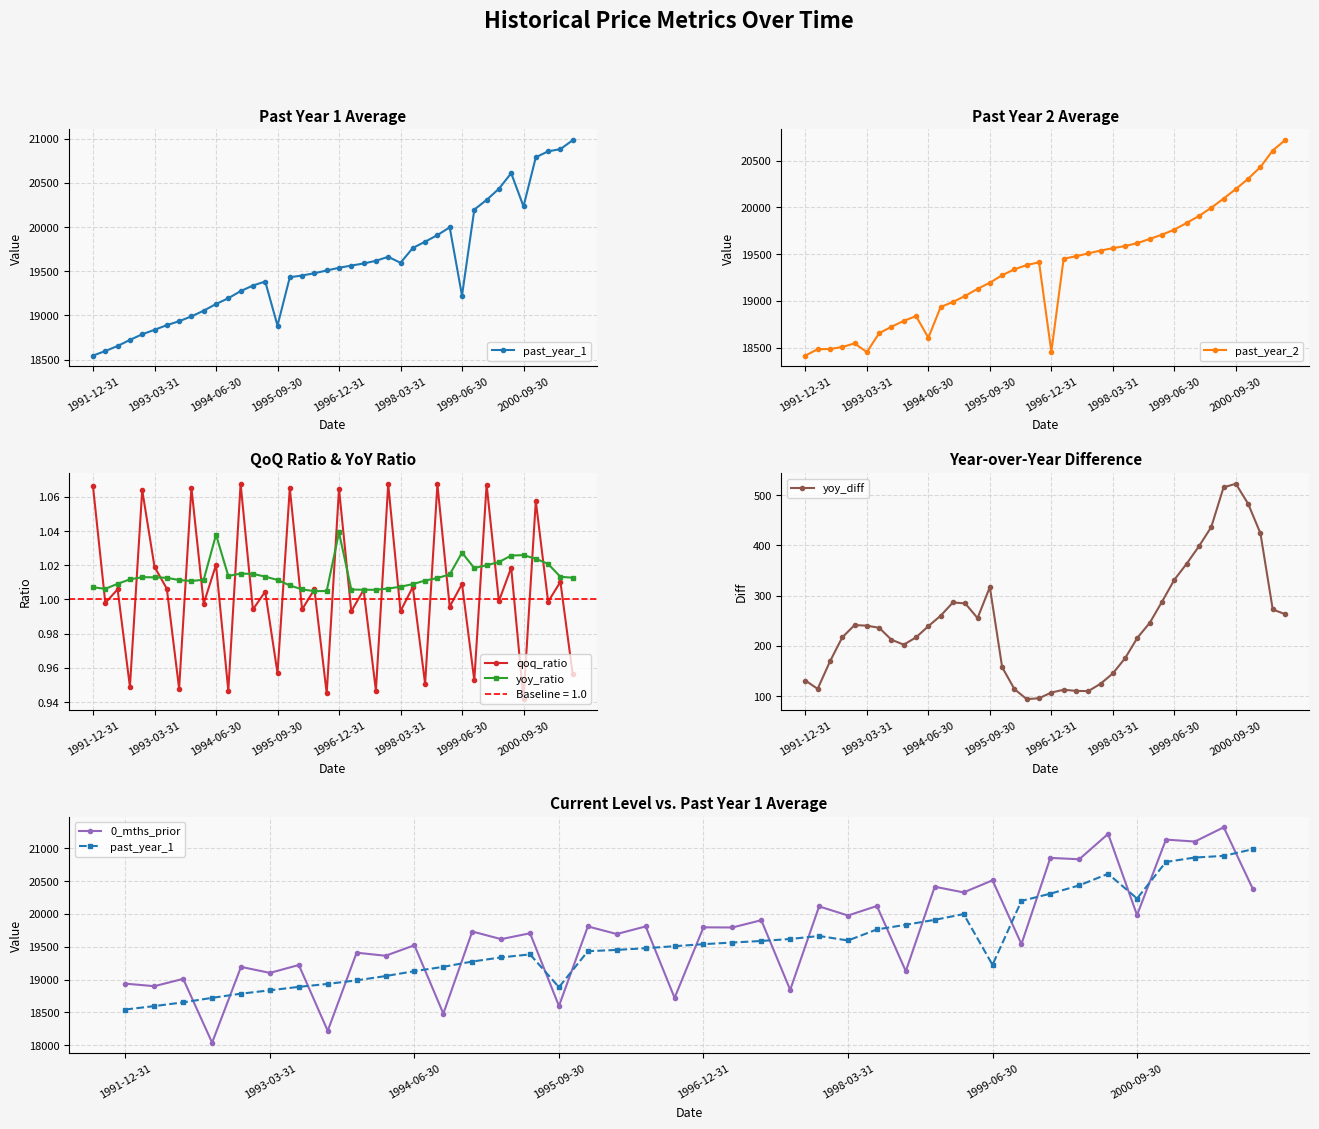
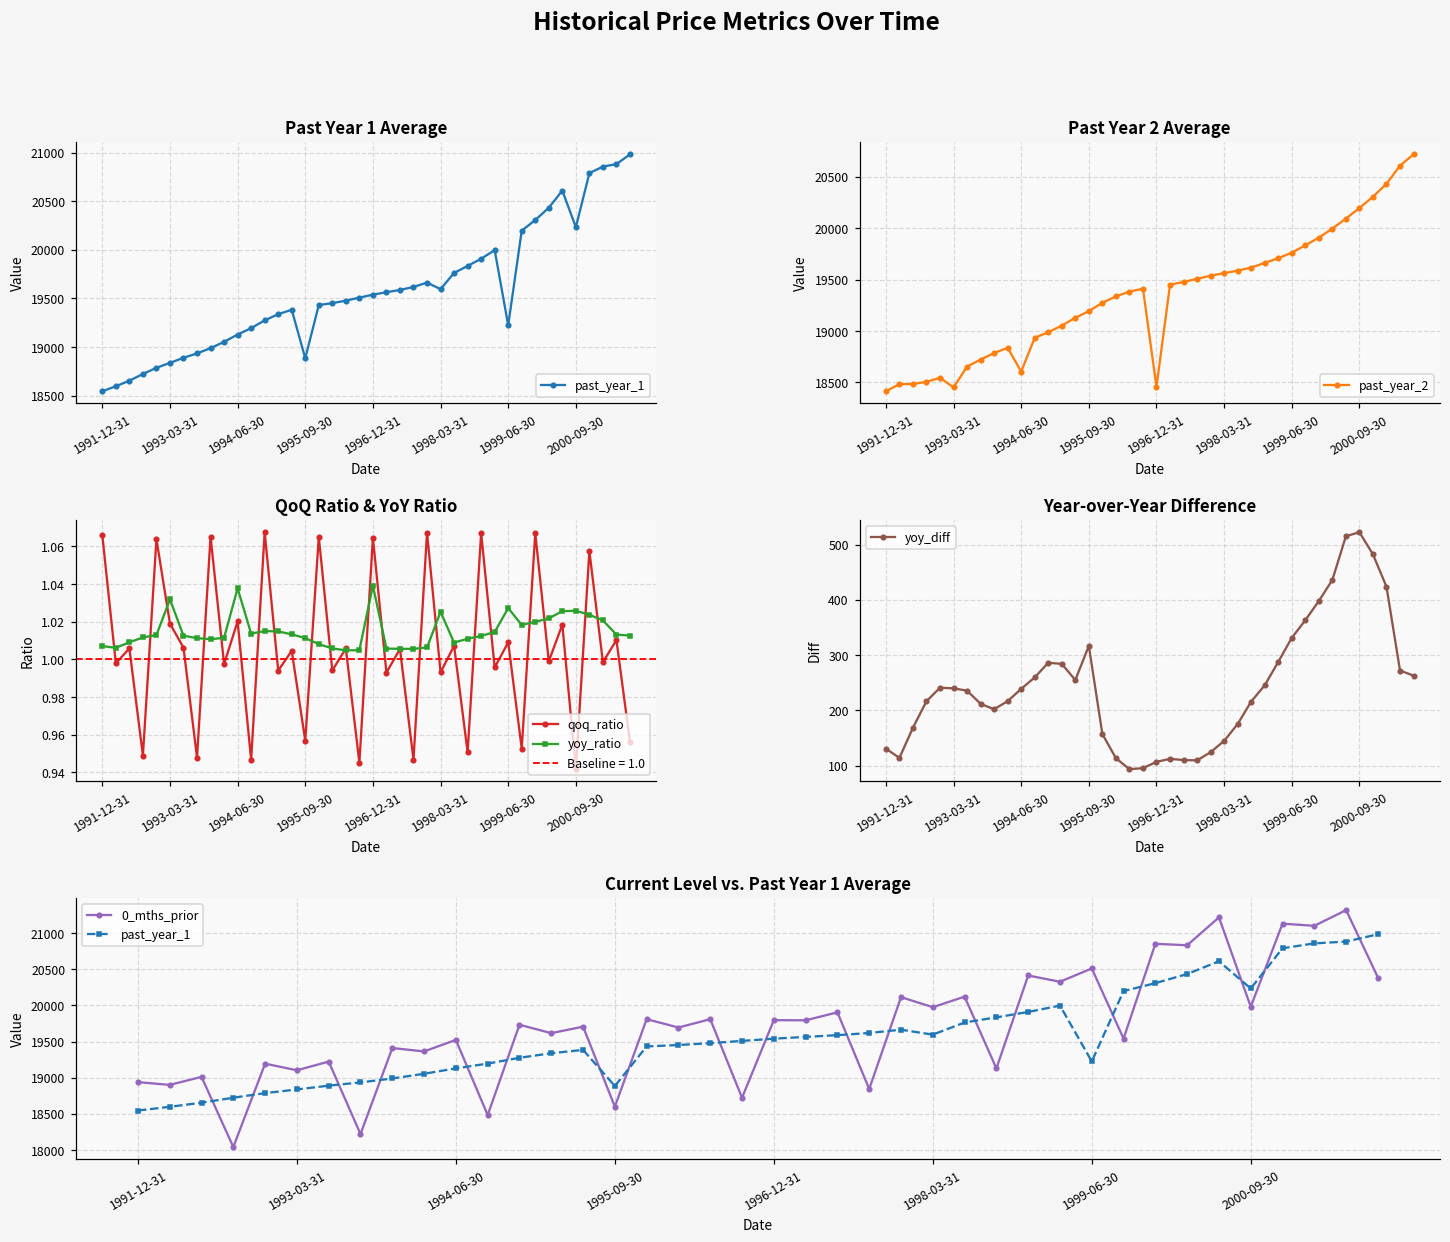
QoQ Ratio & YoY Ratio, yoy_ratio, 1993-03-31: 1.013 -> 1.032
QoQ Ratio & YoY Ratio, yoy_ratio, 1998-03-31: 1.007 -> 1.025
